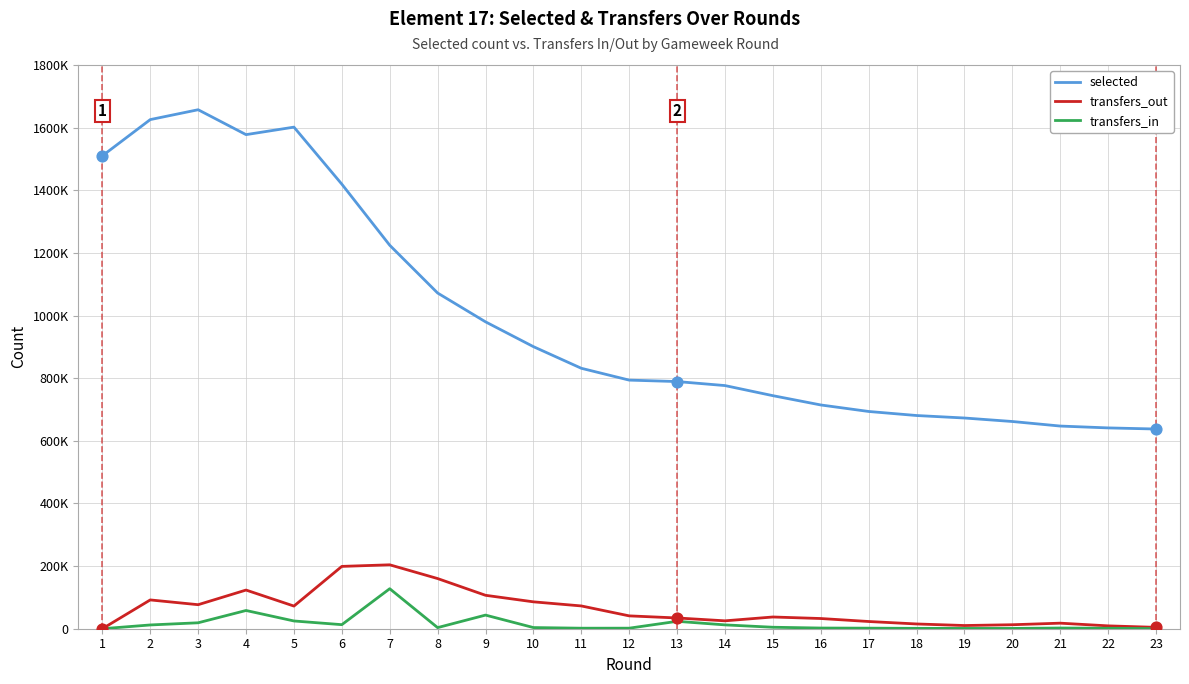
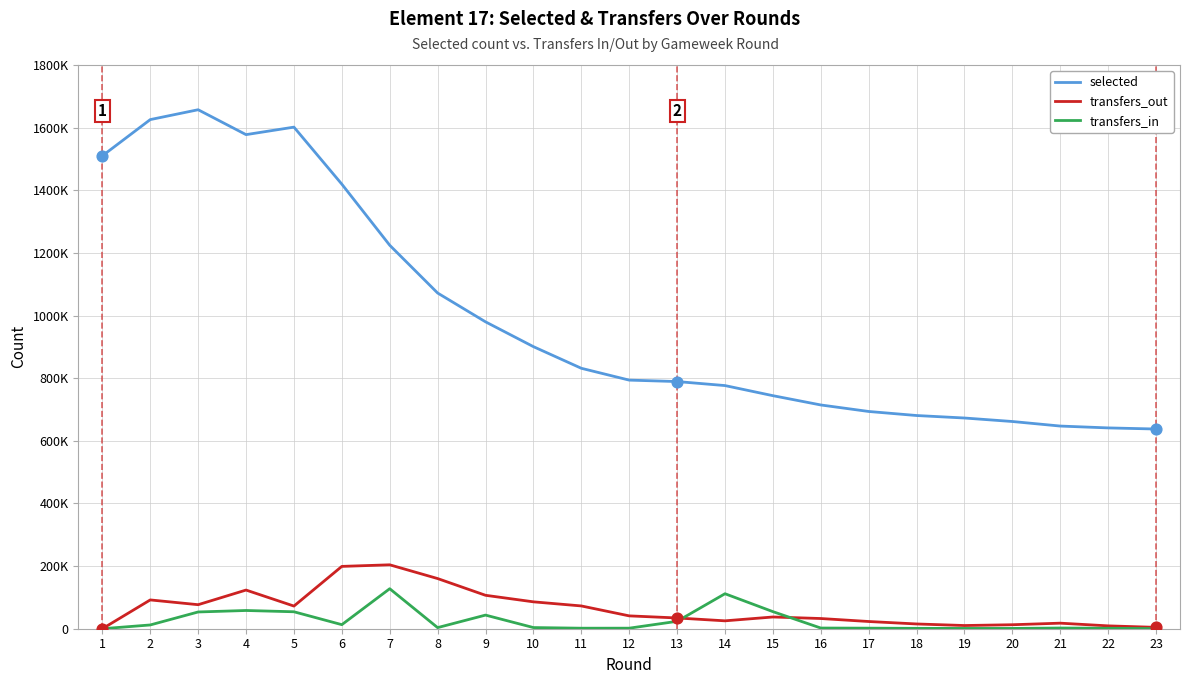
transfers_in, 3: 20000 -> 50000
transfers_in, 5: 20000 -> 50000
transfers_in, 14: 10000 -> 110000
transfers_in, 15: 0 -> 50000
